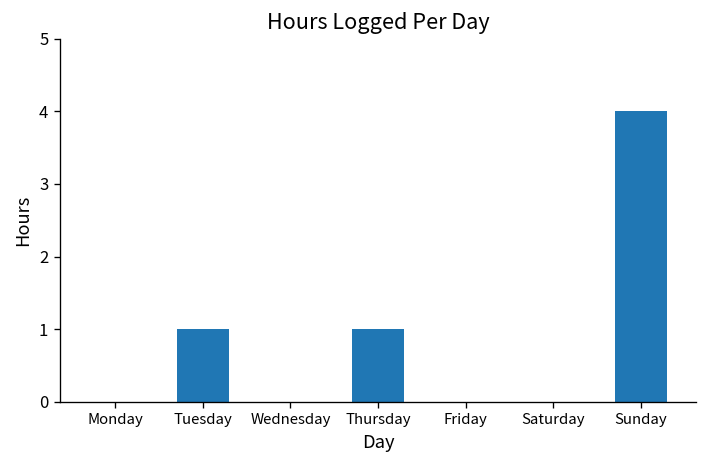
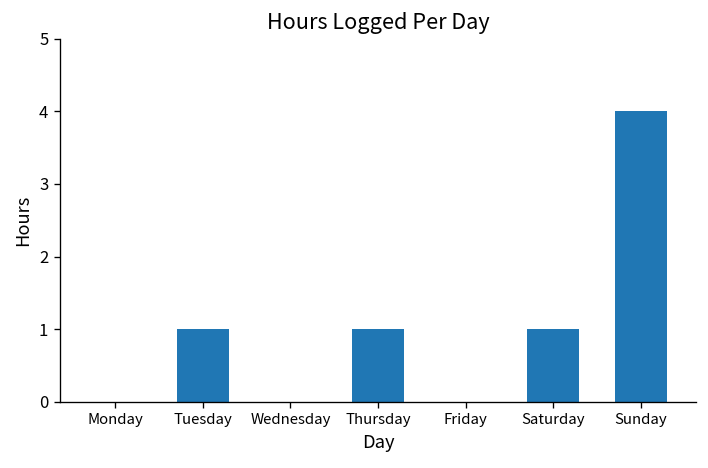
Saturday: 0 -> 1
